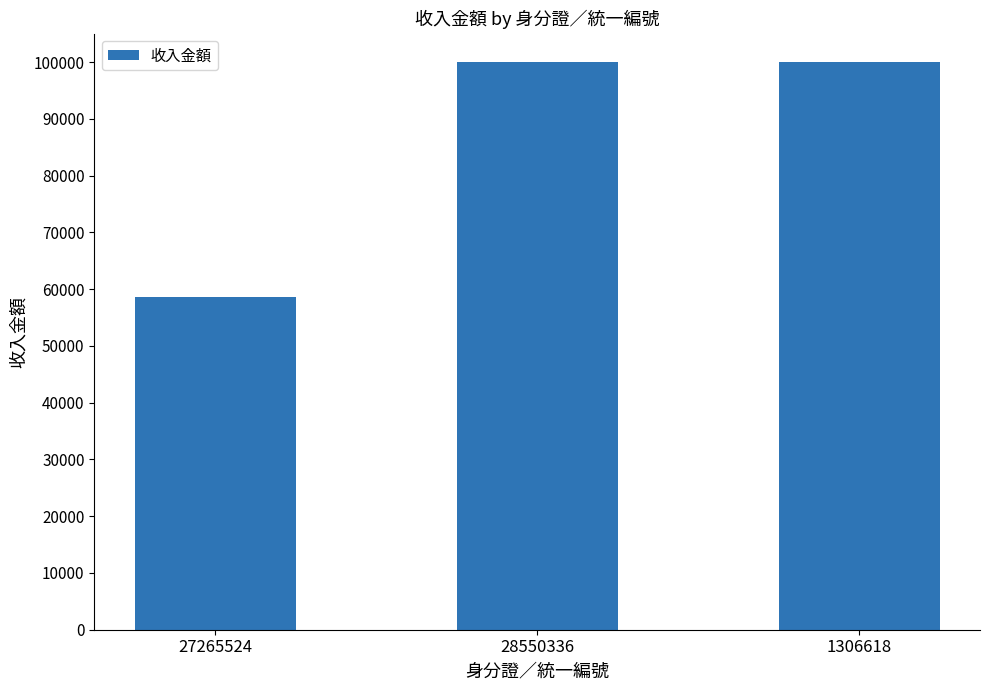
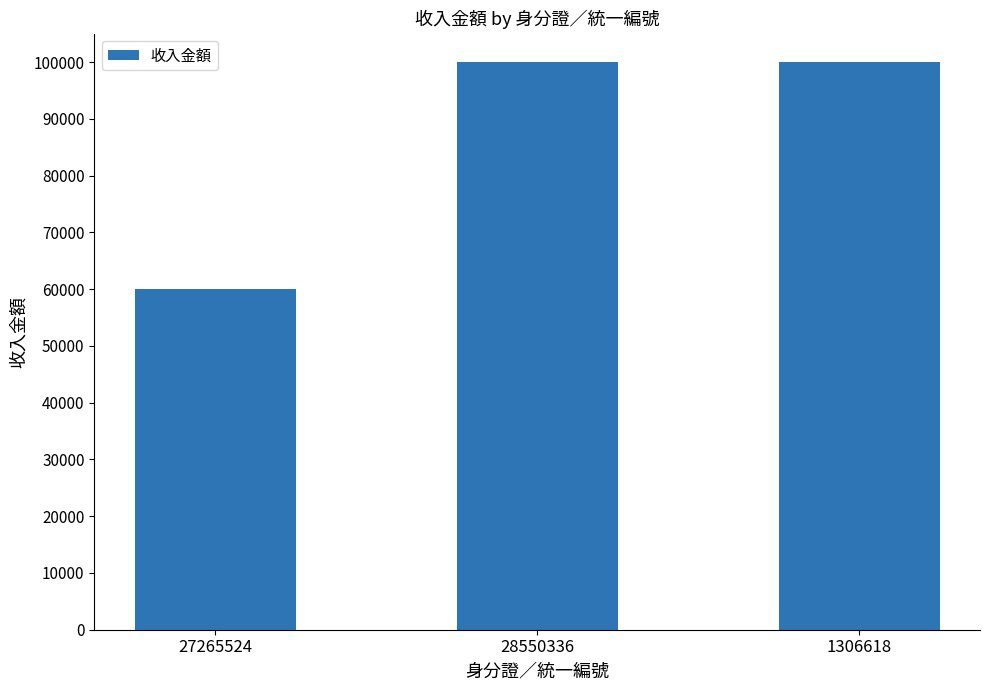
27265524: 59000 -> 60000
